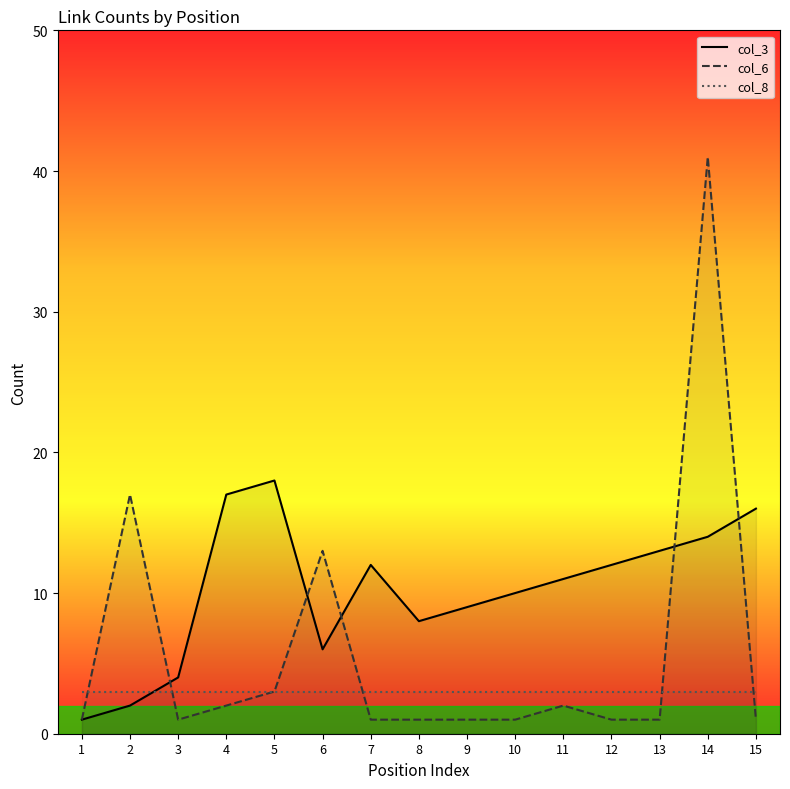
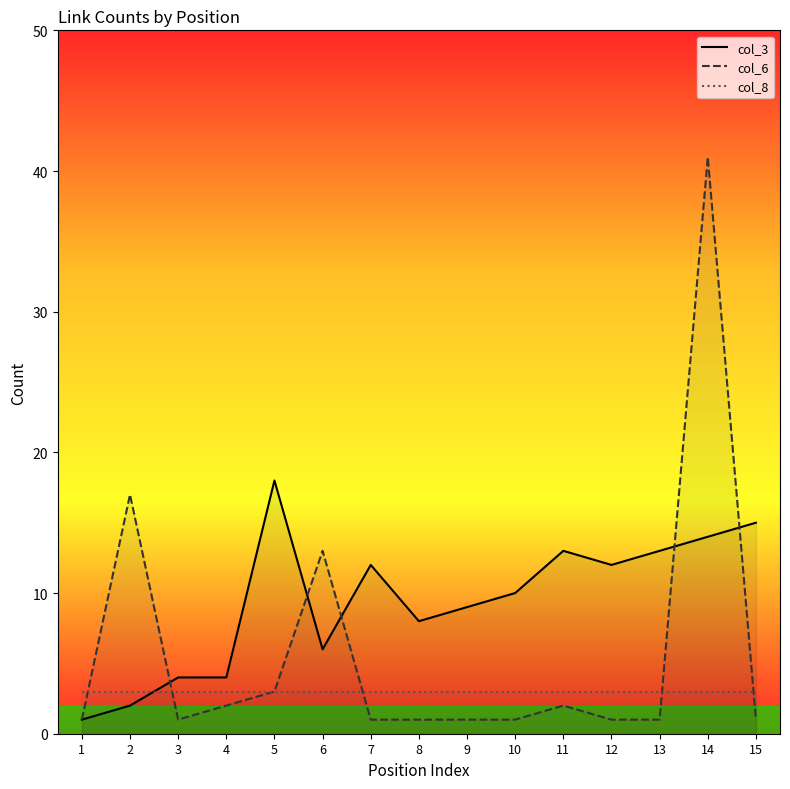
col_3, 4: 17 -> 4
col_3, 11: 11 -> 13
col_3, 15: 16 -> 15
